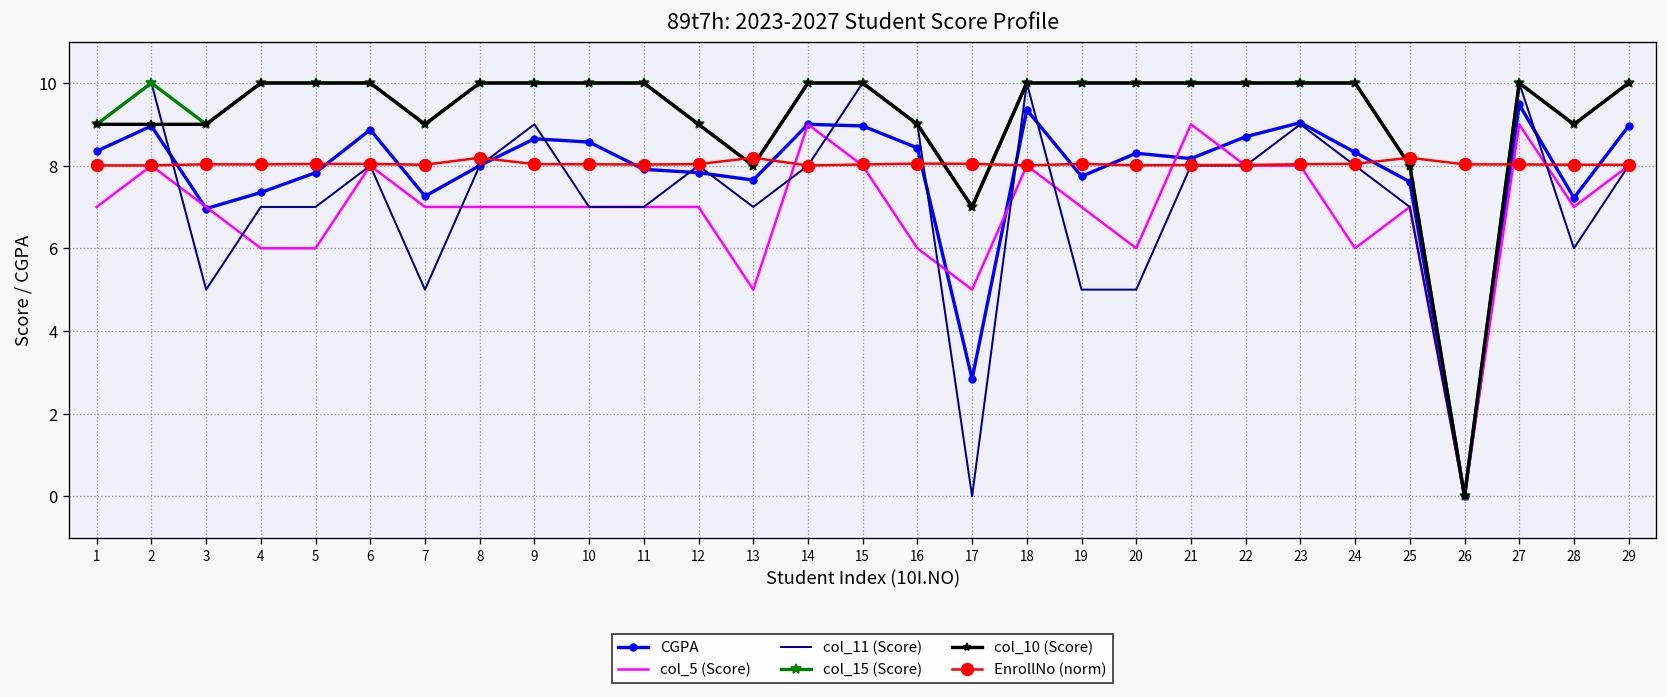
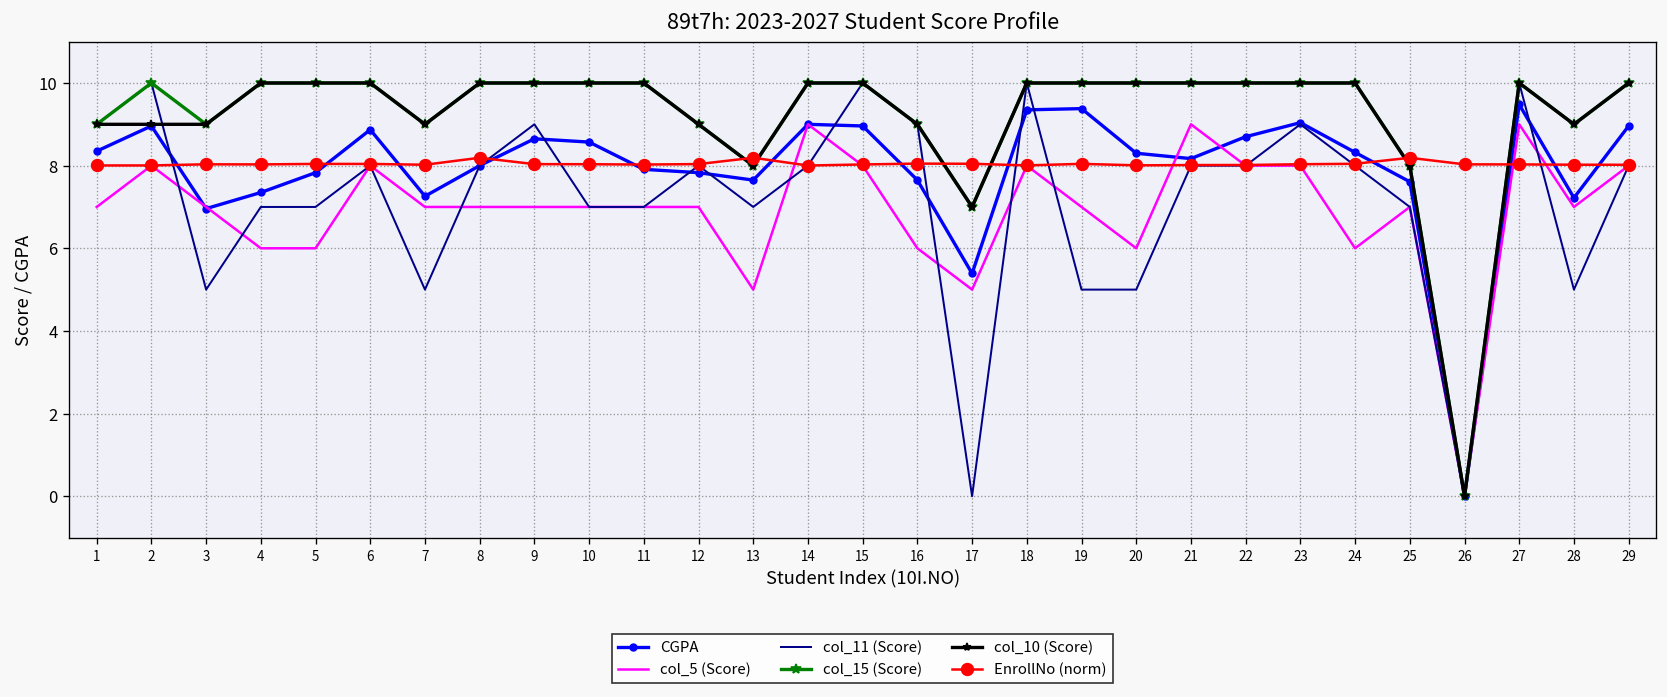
CGPA, 16: 8.4 -> 7.7
CGPA, 17: 2.8 -> 5.4
CGPA, 19: 7.7 -> 9.4
col_11 (Score), 28: 6 -> 5
